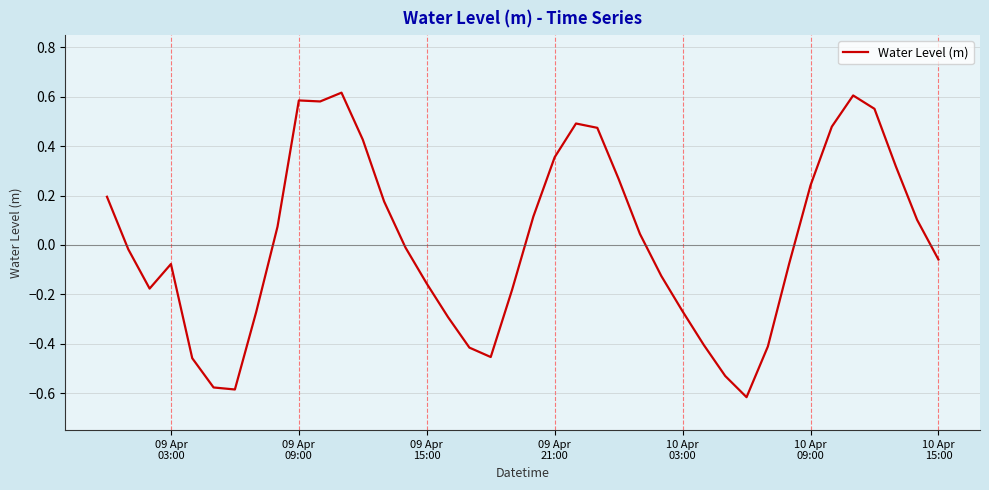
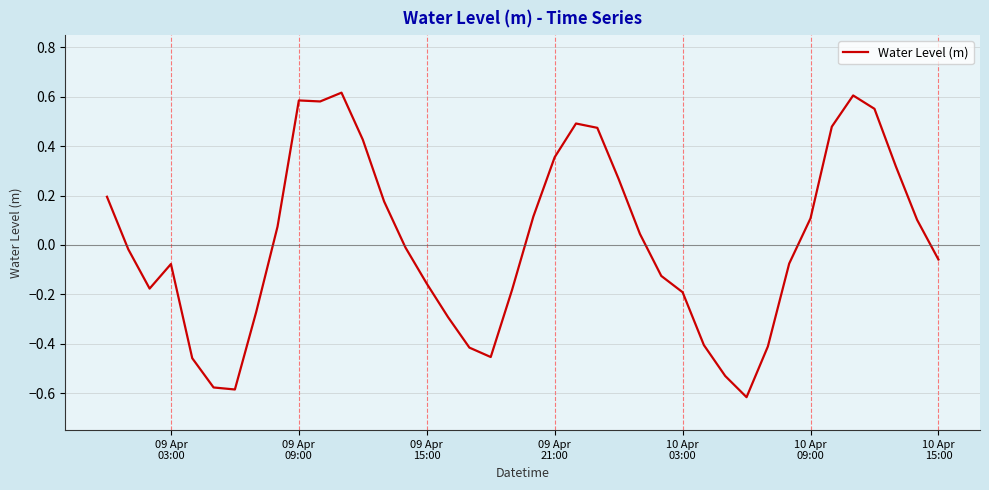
10 Apr 03:00: -0.27 -> -0.19
10 Apr 09:00: 0.24 -> 0.11
